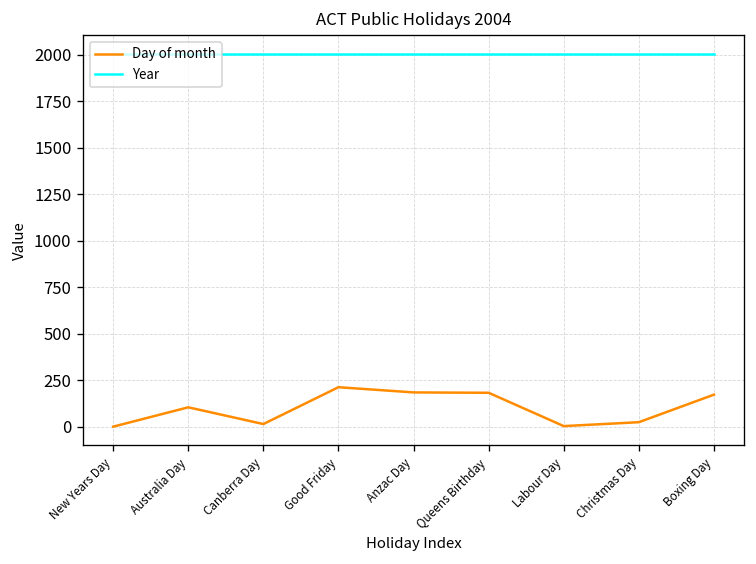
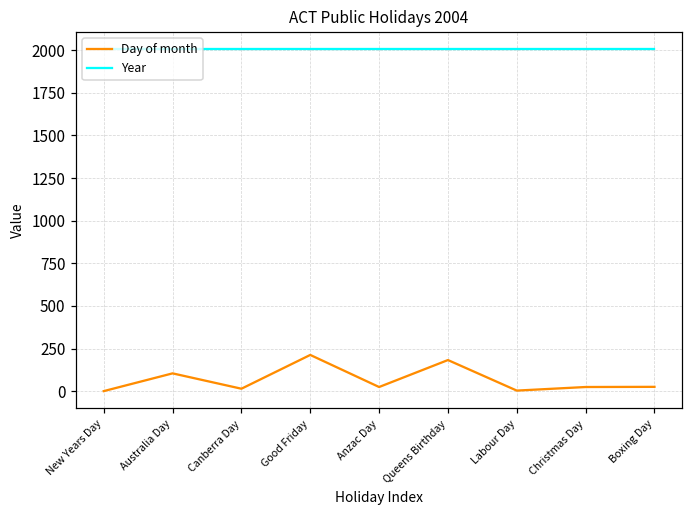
Day of month, Anzac Day: 190 -> 30
Day of month, Boxing Day: 170 -> 30
